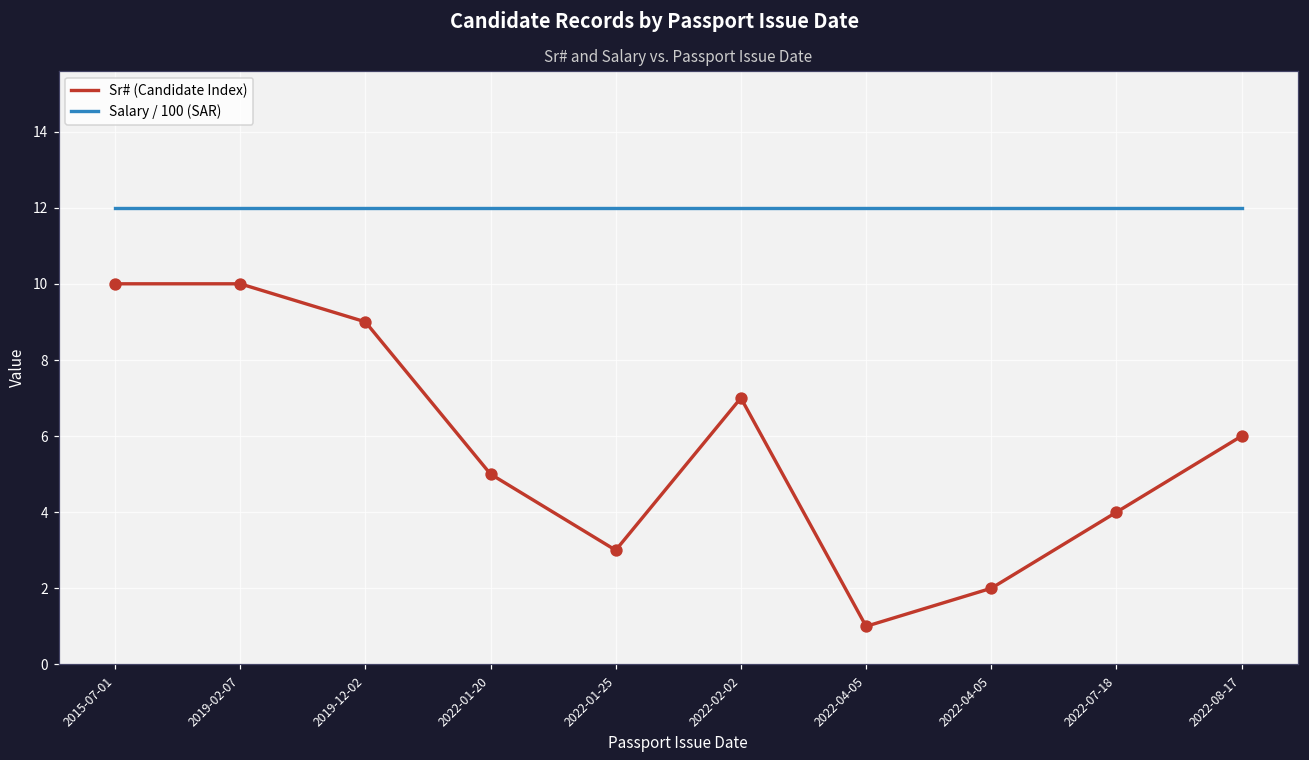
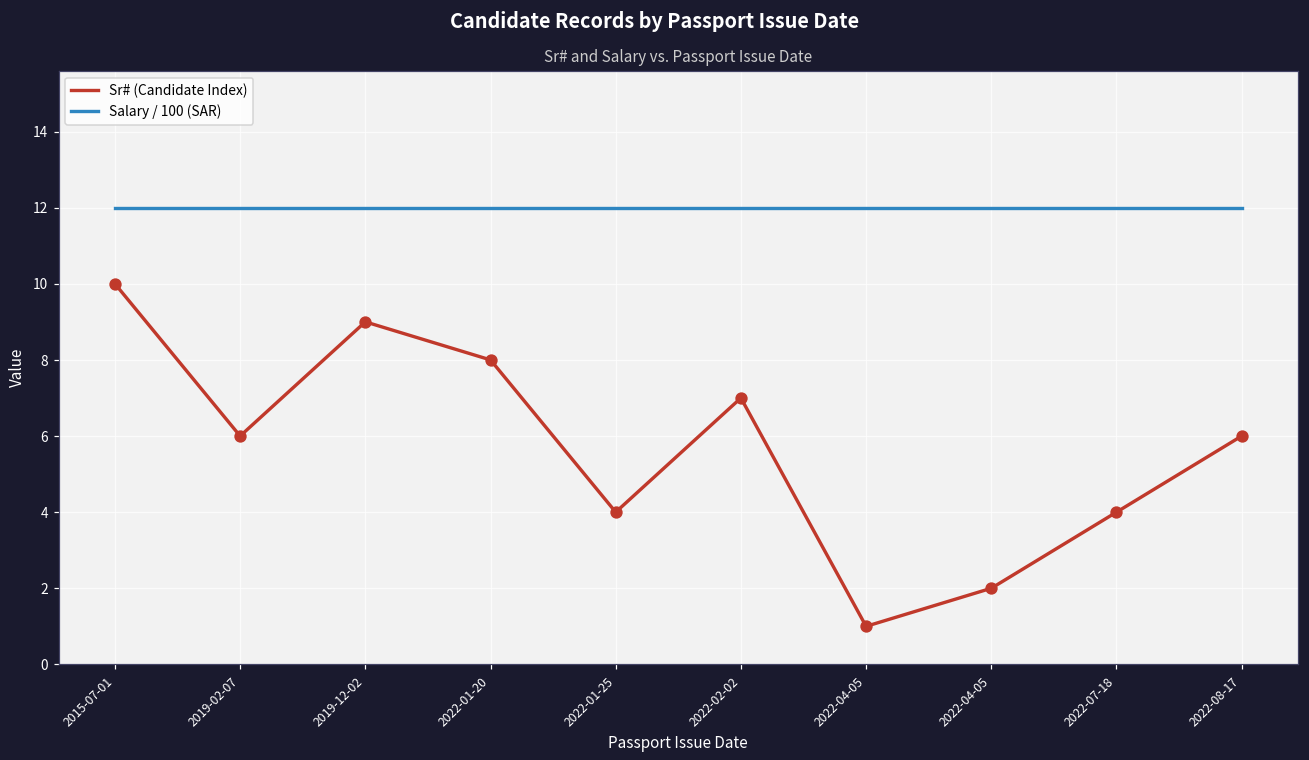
Sr# (Candidate Index), 2019-02-07: 10 -> 6
Sr# (Candidate Index), 2022-01-20: 5 -> 8
Sr# (Candidate Index), 2022-01-25: 3 -> 4
